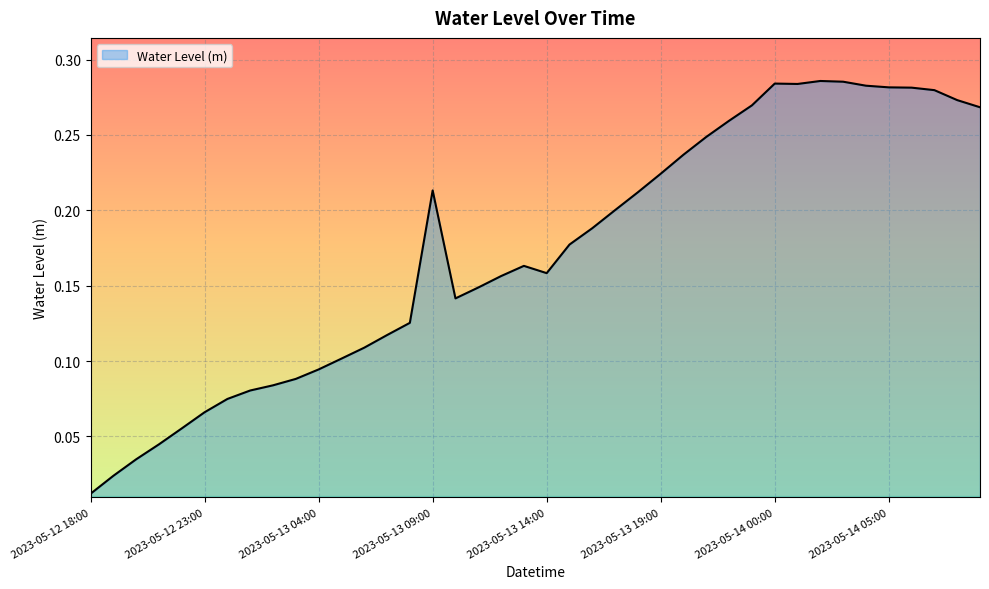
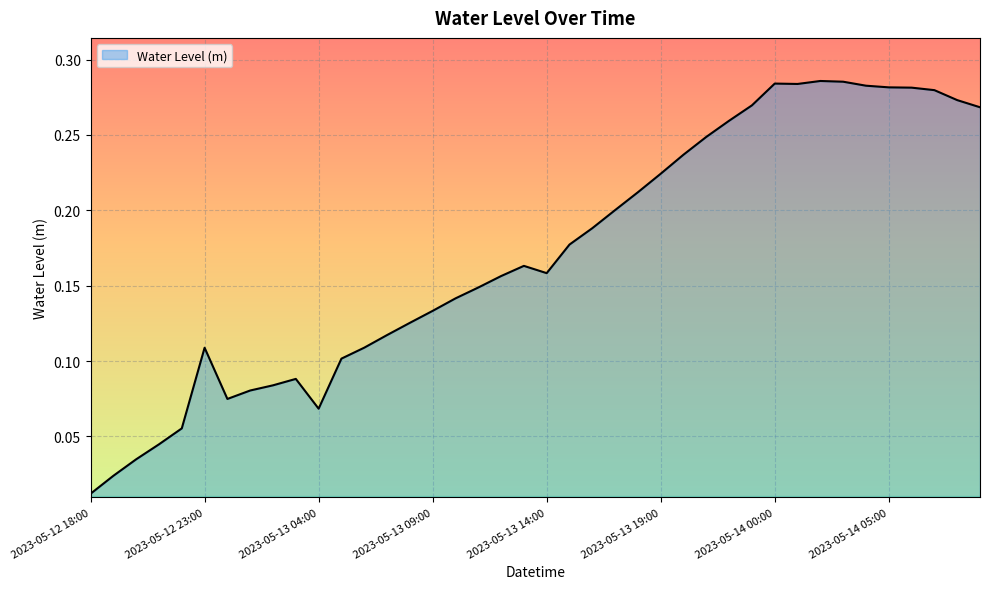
2023-05-12 23:00: 0.066 -> 0.109
2023-05-13 04:00: 0.094 -> 0.068
2023-05-13 09:00: 0.213 -> 0.133
